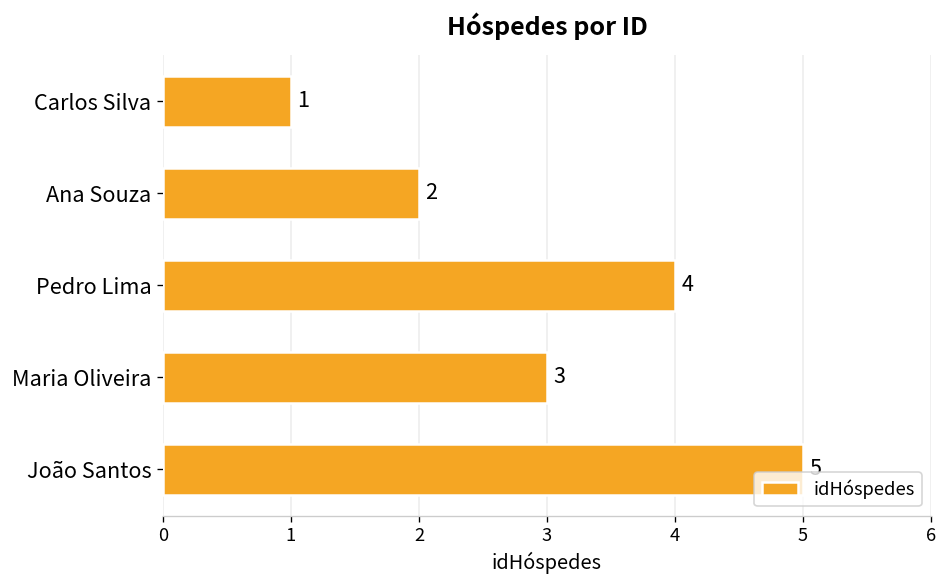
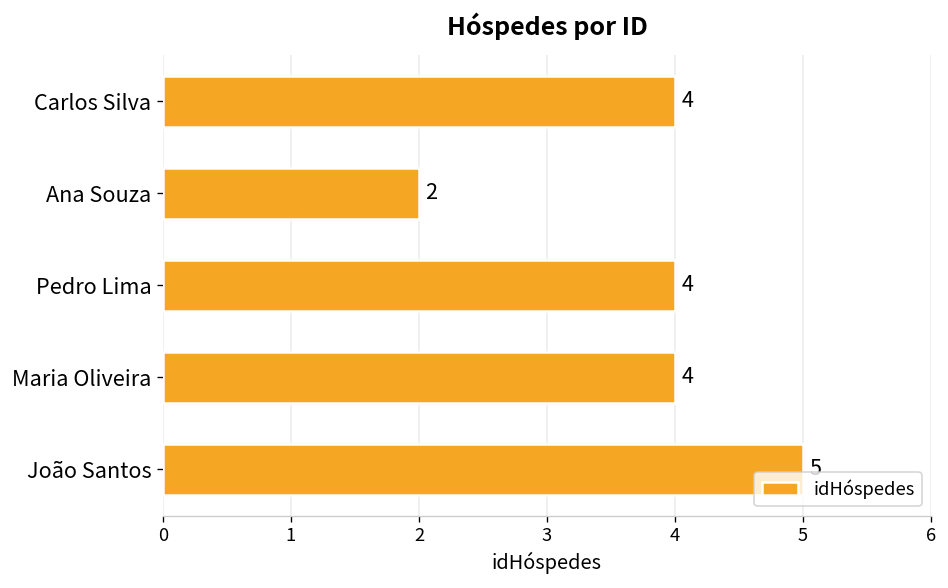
Carlos Silva: 1 -> 4
Maria Oliveira: 3 -> 4
